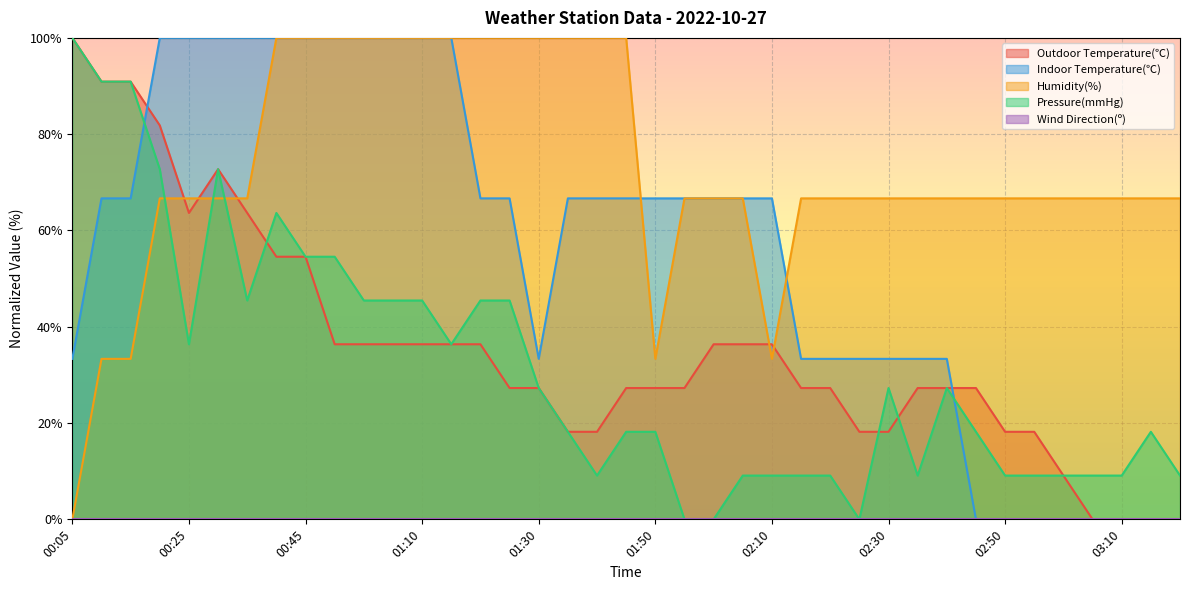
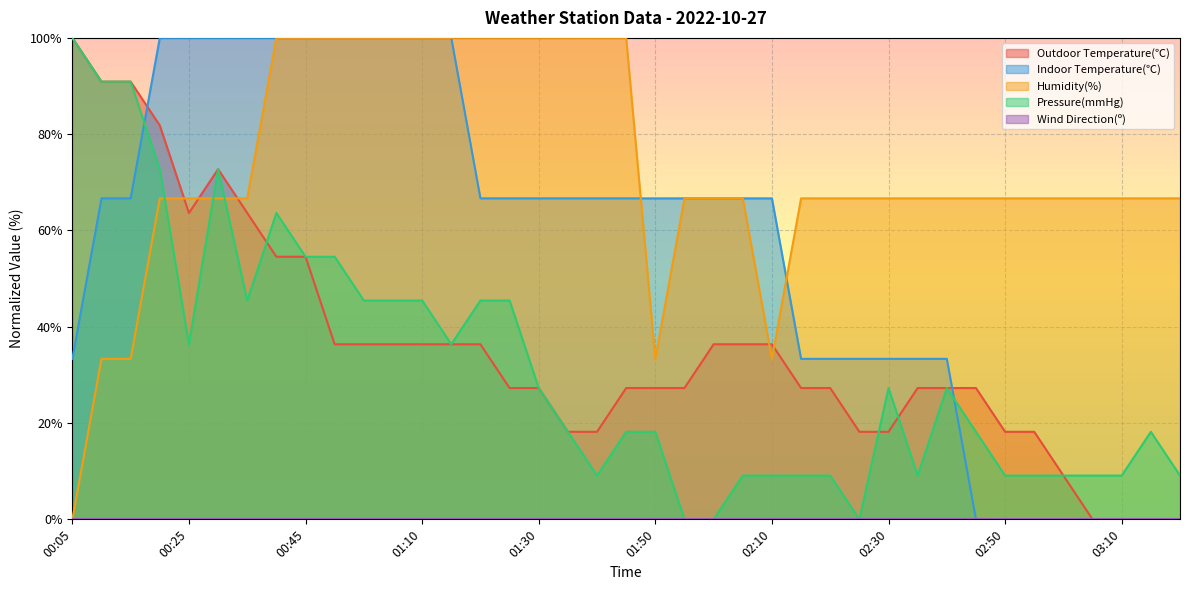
Indoor Temperature(℃), 01:30: 33% -> 67%
